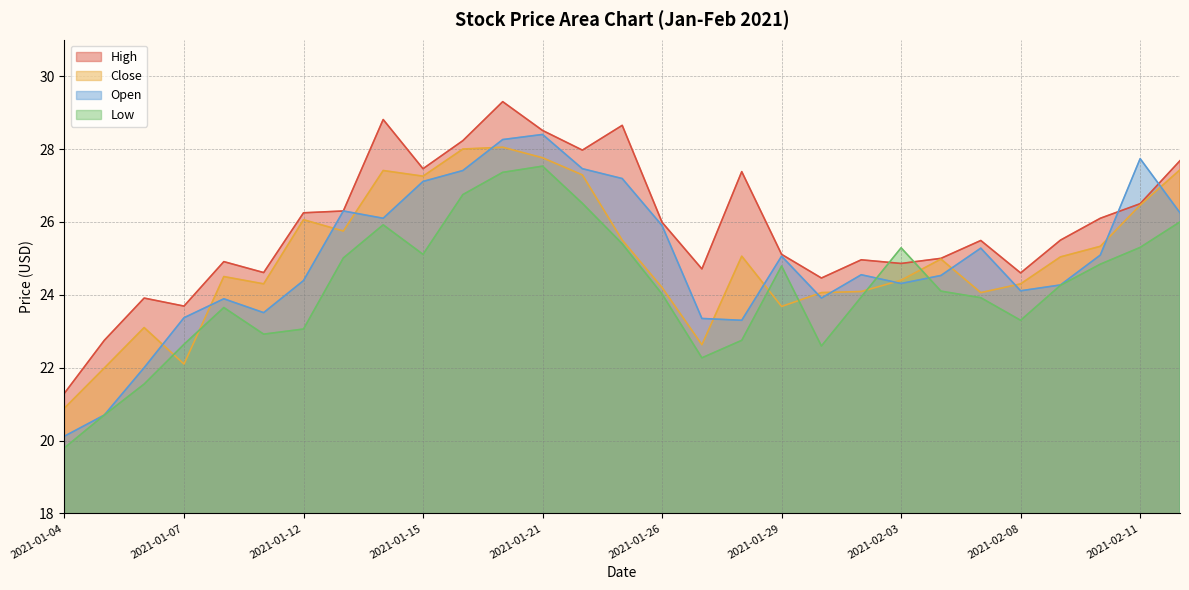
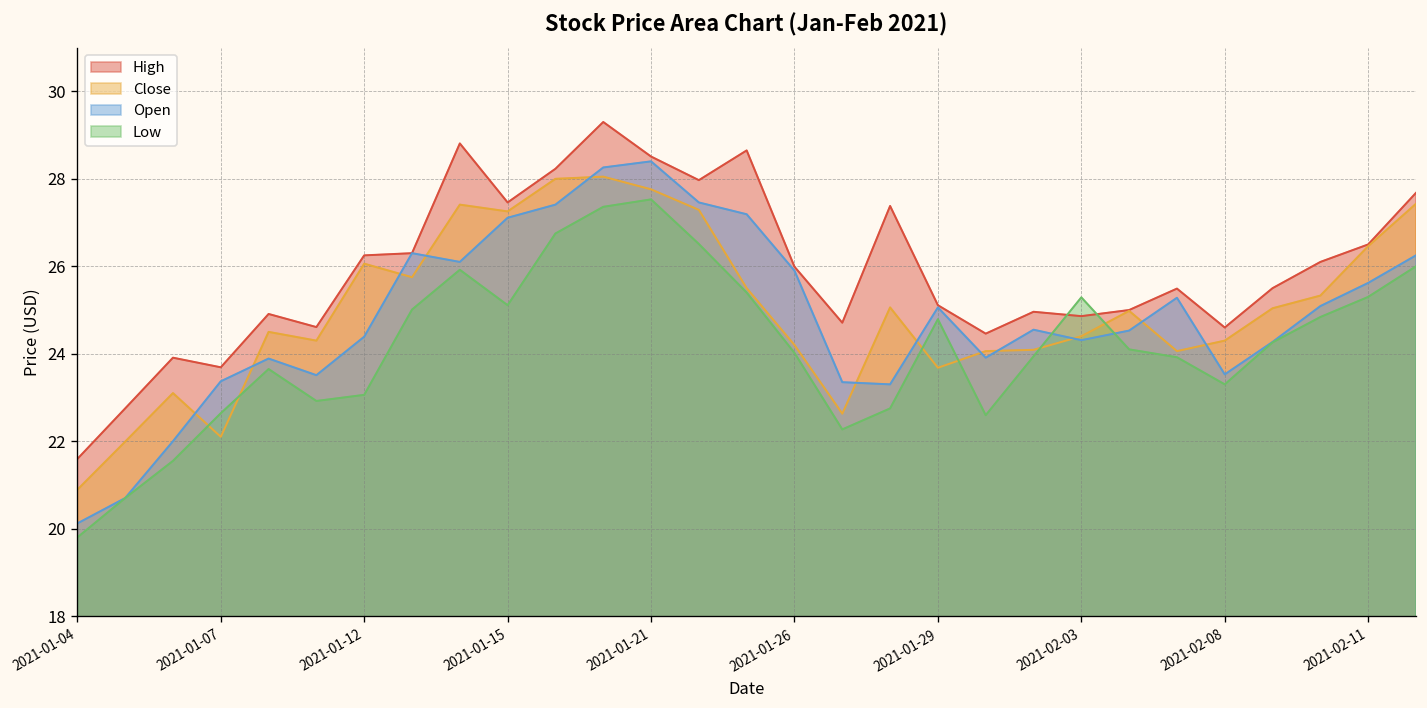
High, 2021-01-04: 21.3 -> 21.6
Open, 2021-02-08: 24.1 -> 23.5
Open, 2021-02-11: 27.7 -> 25.6
